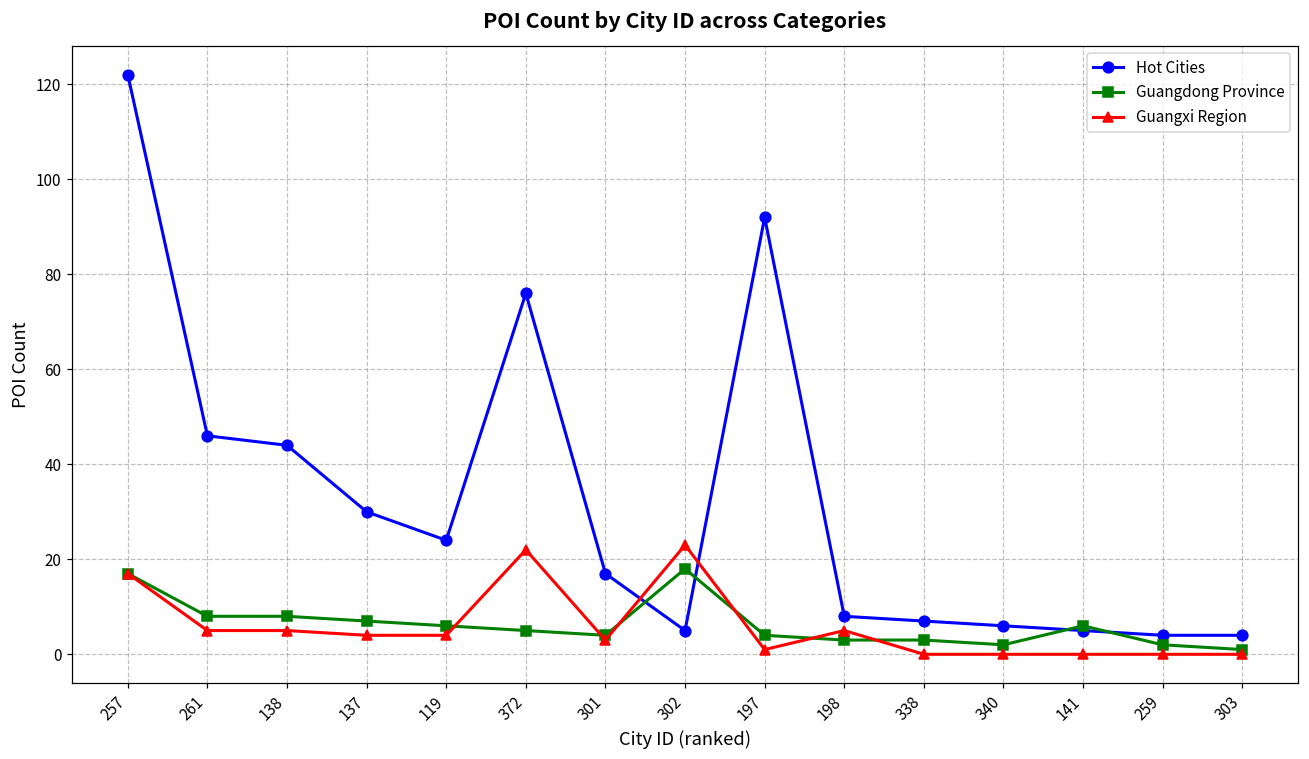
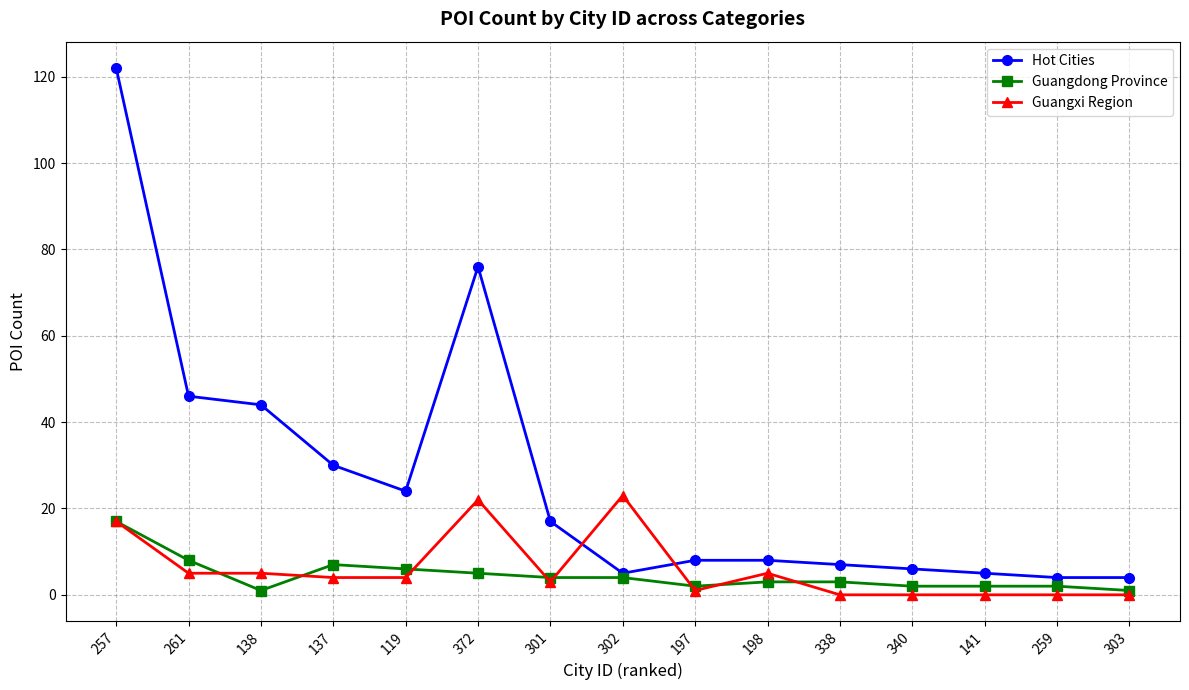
Guangdong Province, 138: 8 -> 1
Guangdong Province, 302: 18 -> 4
Hot Cities, 197: 92 -> 8
Guangdong Province, 197: 4 -> 2
Guangdong Province, 141: 6 -> 2
